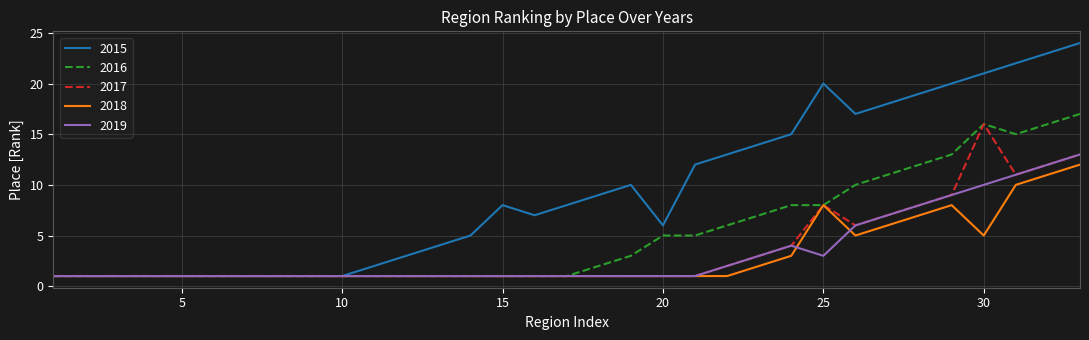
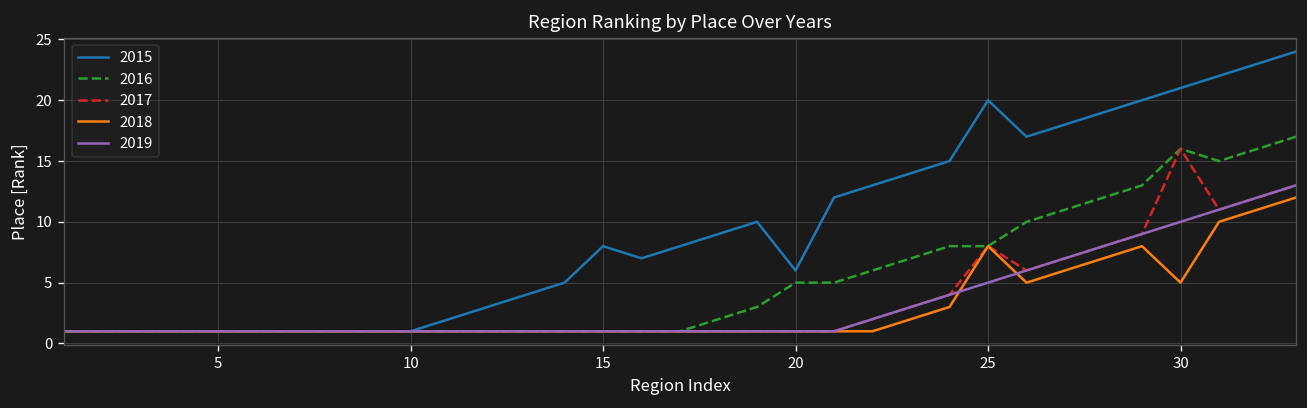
2019, 25: 3 -> 5
